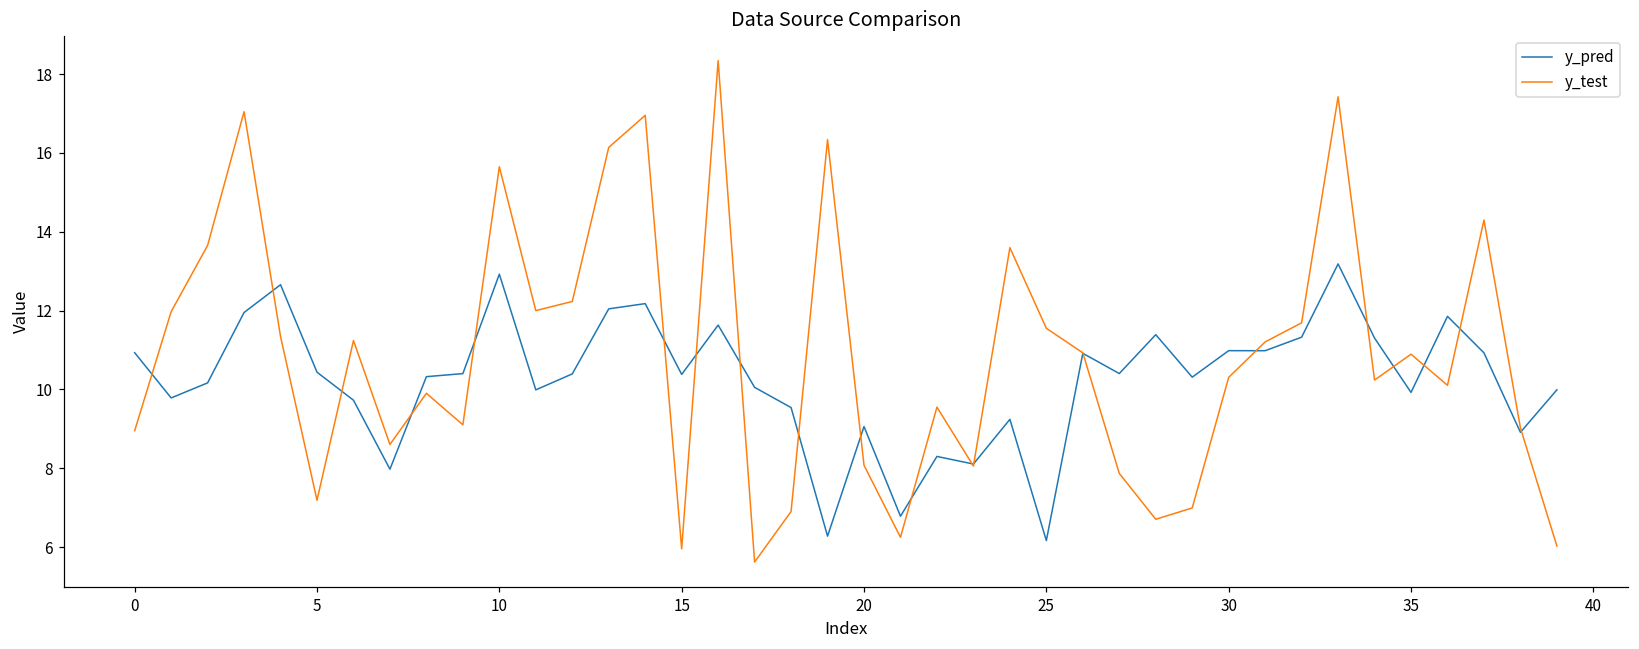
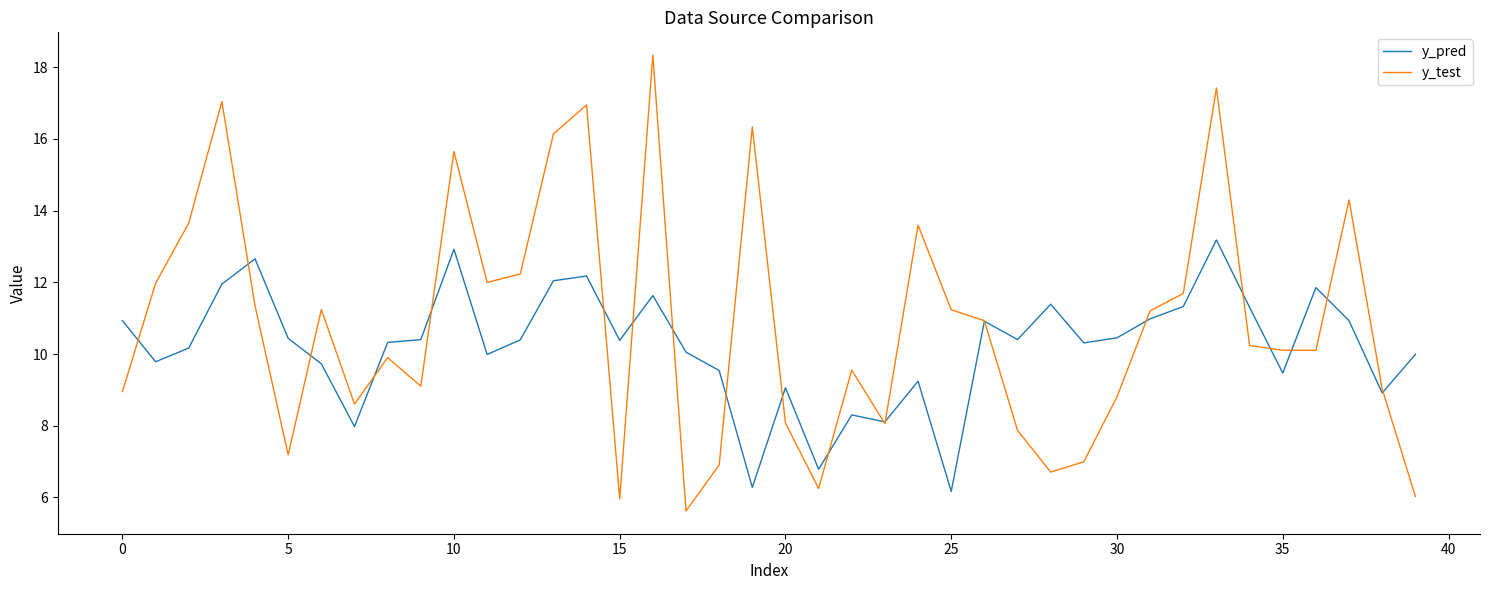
y_test, 25: 11.6 -> 11.2
y_pred, 30: 11.0 -> 10.5
y_test, 30: 10.3 -> 8.8
y_pred, 35: 9.9 -> 9.5
y_test, 35: 10.9 -> 10.1
